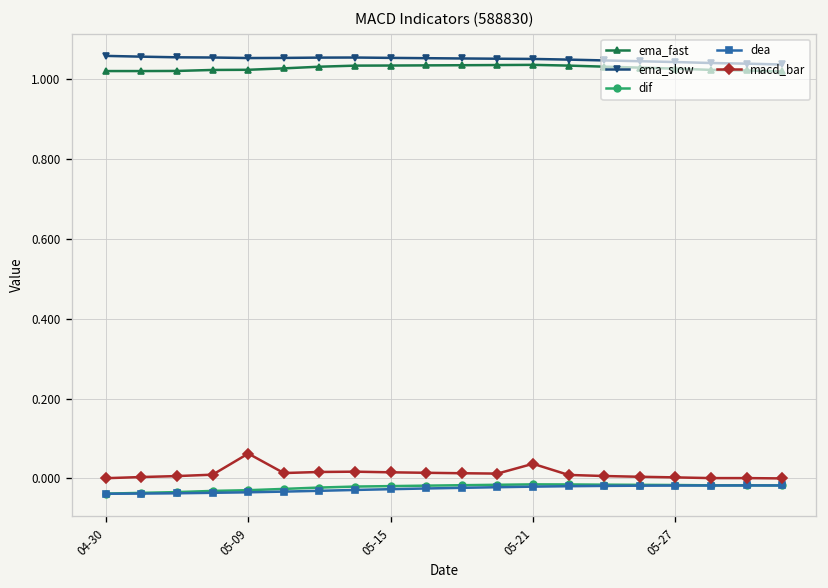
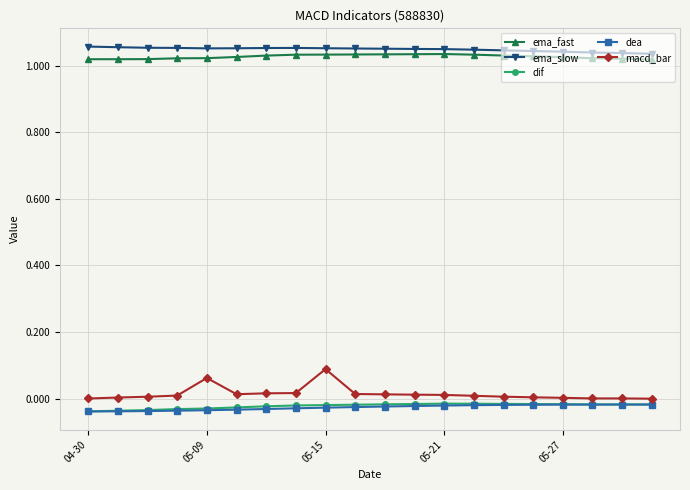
macd_bar, 05-15: 0.02 -> 0.09
macd_bar, 05-21: 0.04 -> 0.01
